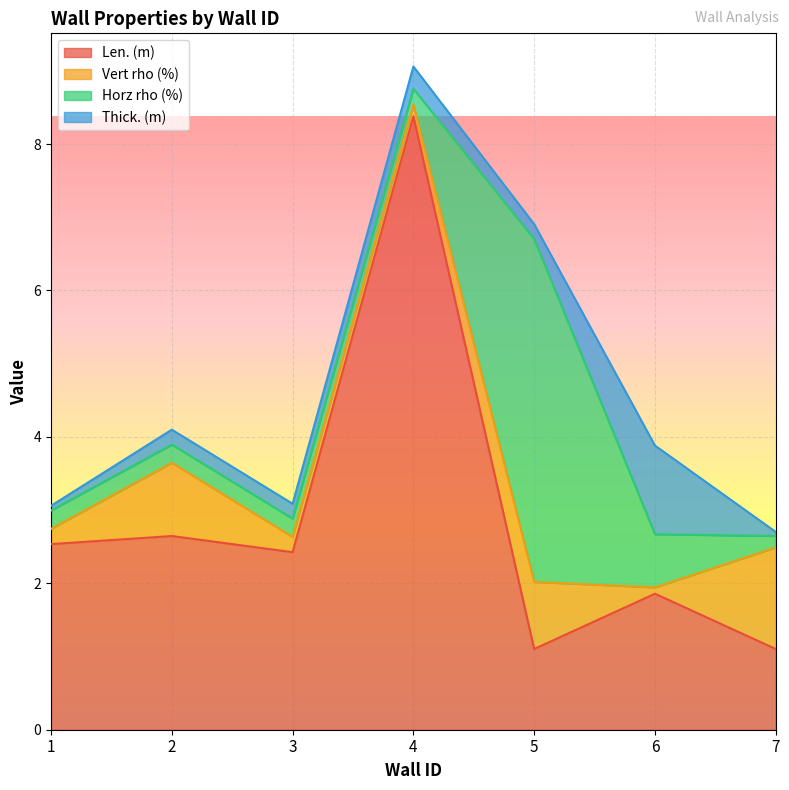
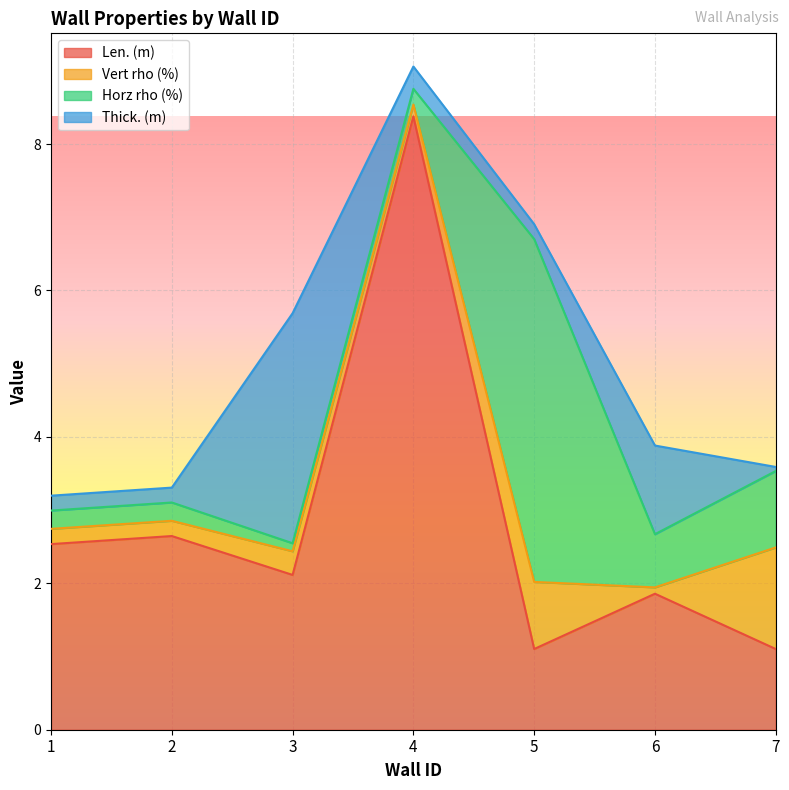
Thick. (m), 1: 0.1 -> 0.2
Vert rho (%), 2: 1.0 -> 0.2
Len. (m), 3: 2.4 -> 2.1
Vert rho (%), 3: 0.2 -> 0.3
Horz rho (%), 3: 0.3 -> 0.1
Thick. (m), 3: 0.2 -> 3.1
Horz rho (%), 7: 0.2 -> 1.0
